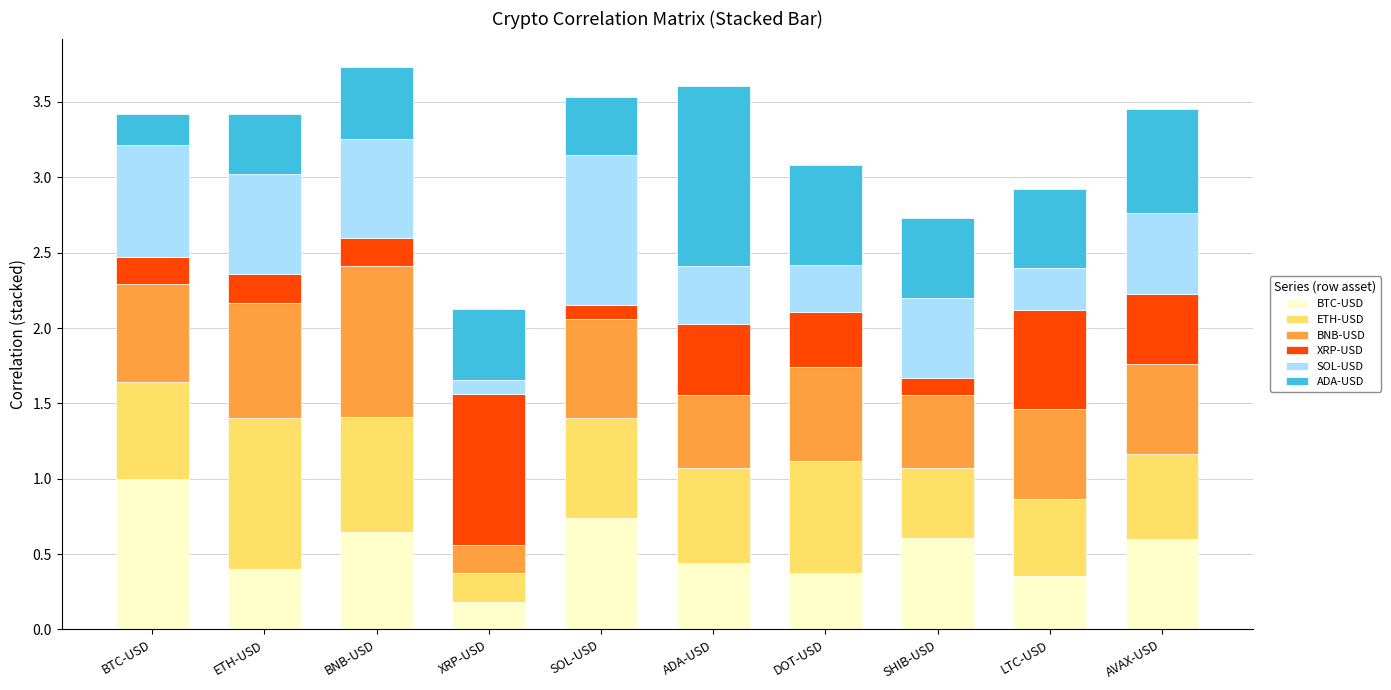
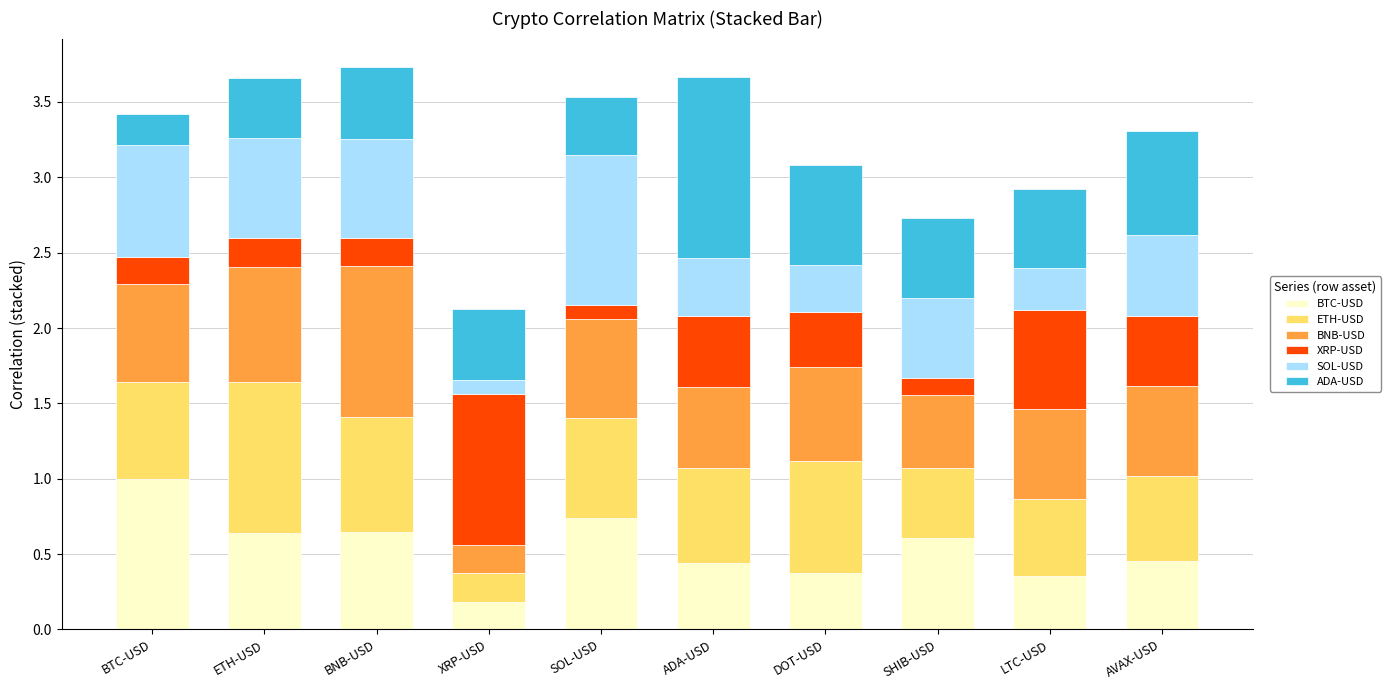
BTC-USD, ETH-USD: 0.40 -> 0.64
BNB-USD, ADA-USD: 0.48 -> 0.54
BTC-USD, AVAX-USD: 0.60 -> 0.45
